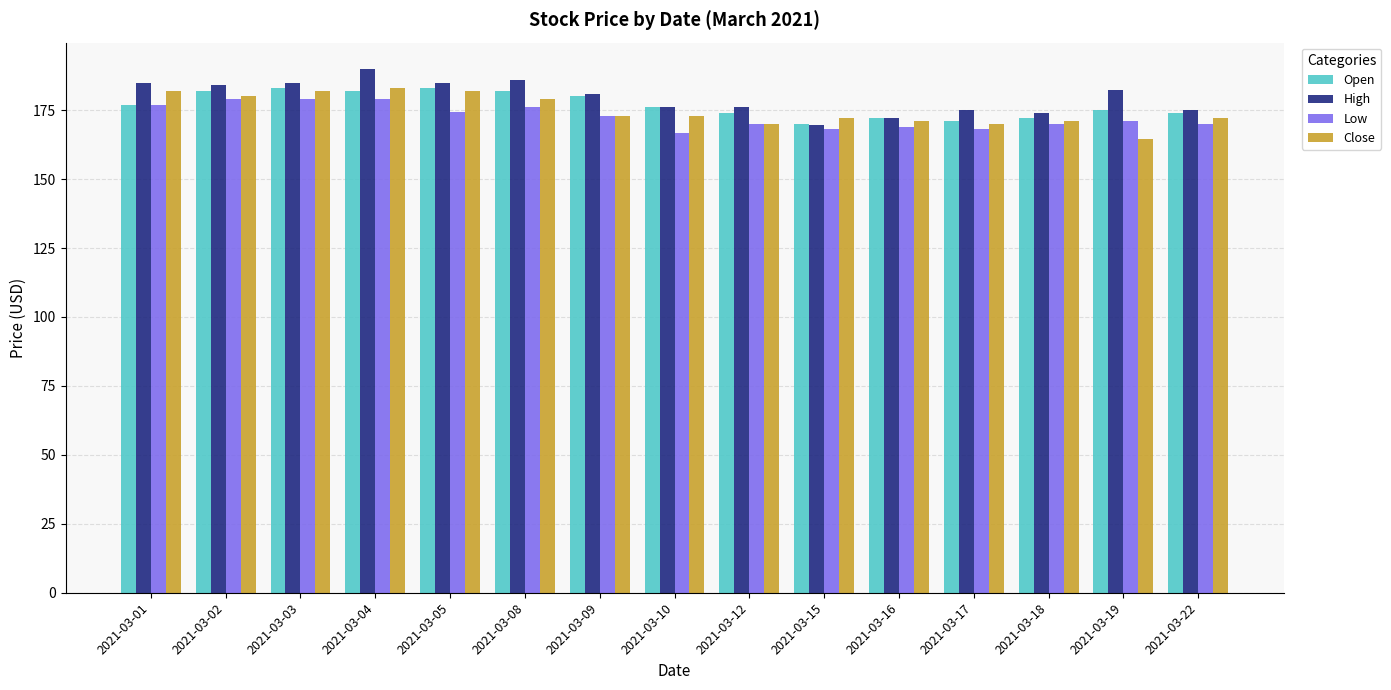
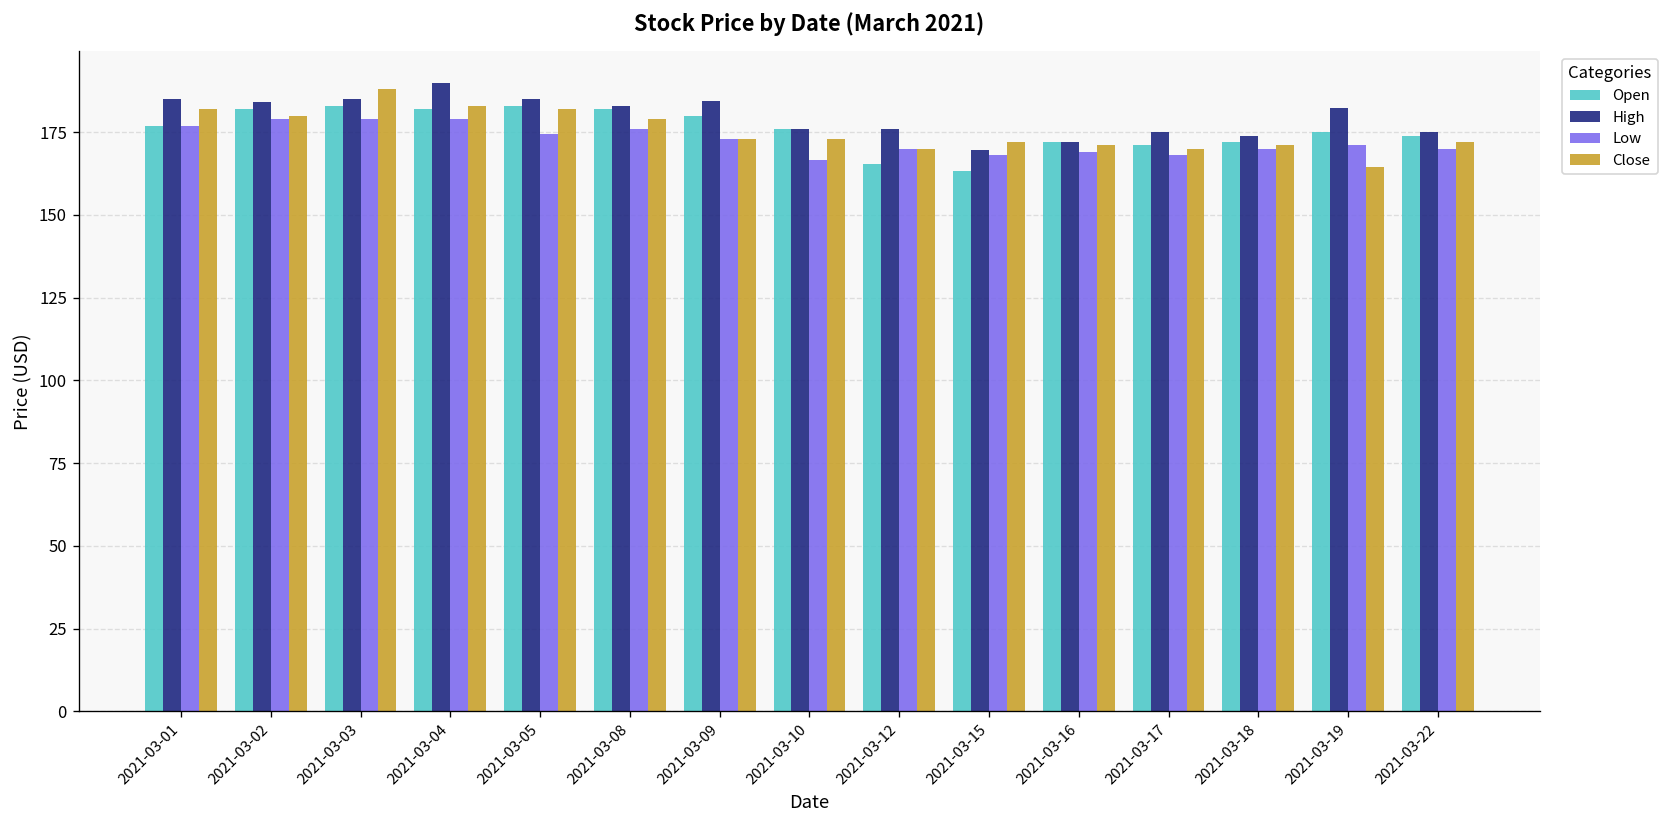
Close, 2021-03-03: 182 -> 188
High, 2021-03-08: 186 -> 183
High, 2021-03-09: 181 -> 184
Open, 2021-03-12: 174 -> 166
Open, 2021-03-15: 170 -> 163
